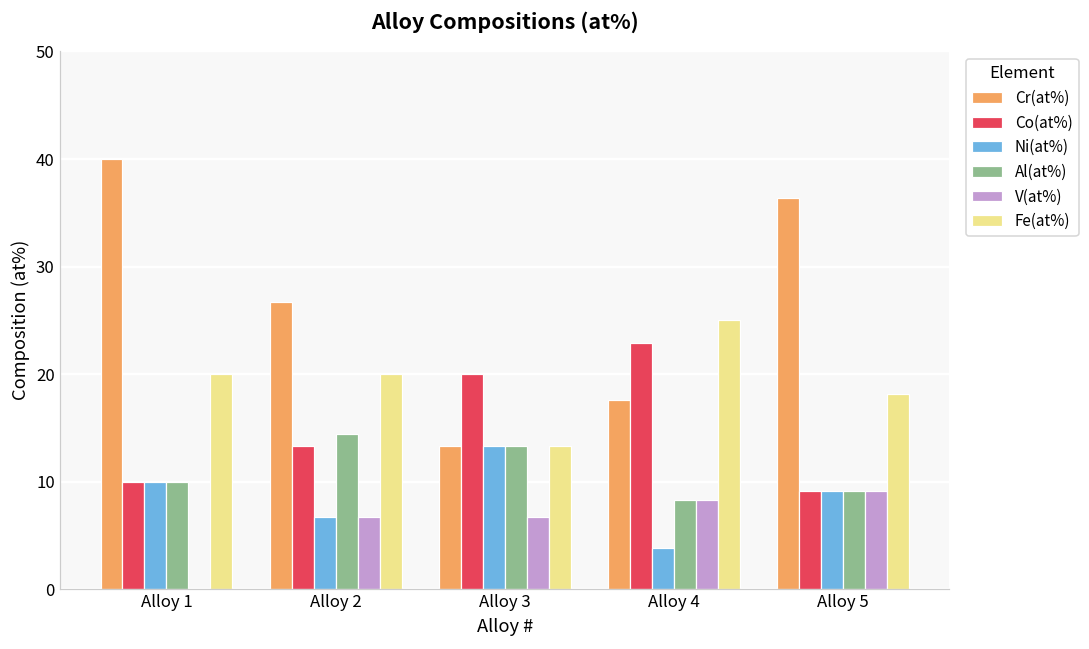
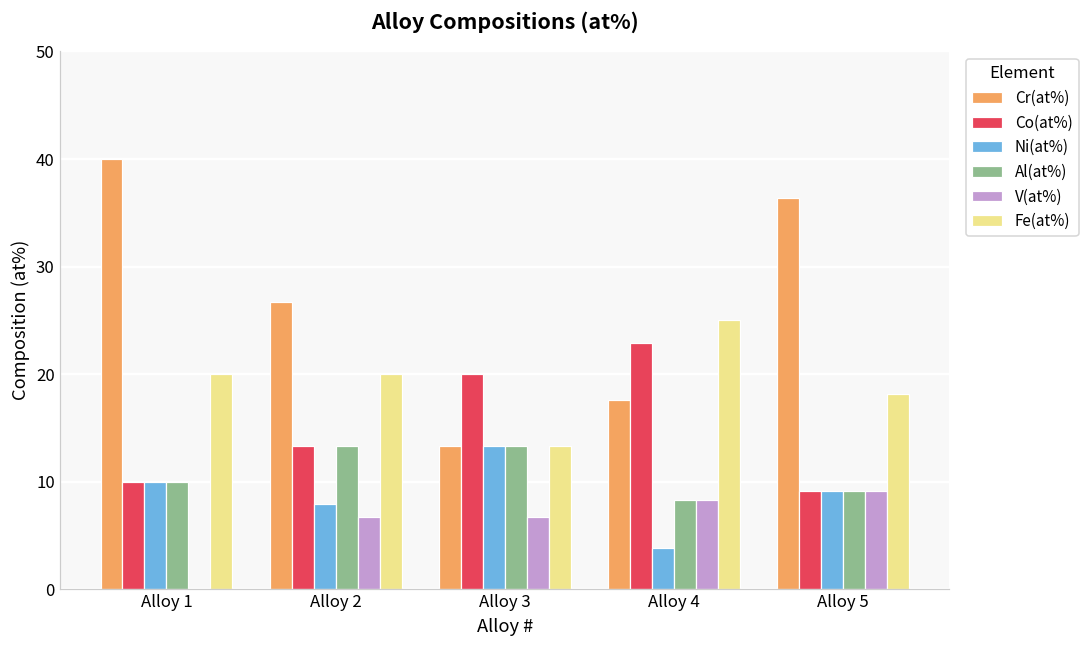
Ni(at%), Alloy 2: 7 -> 8
Al(at%), Alloy 2: 14 -> 13
